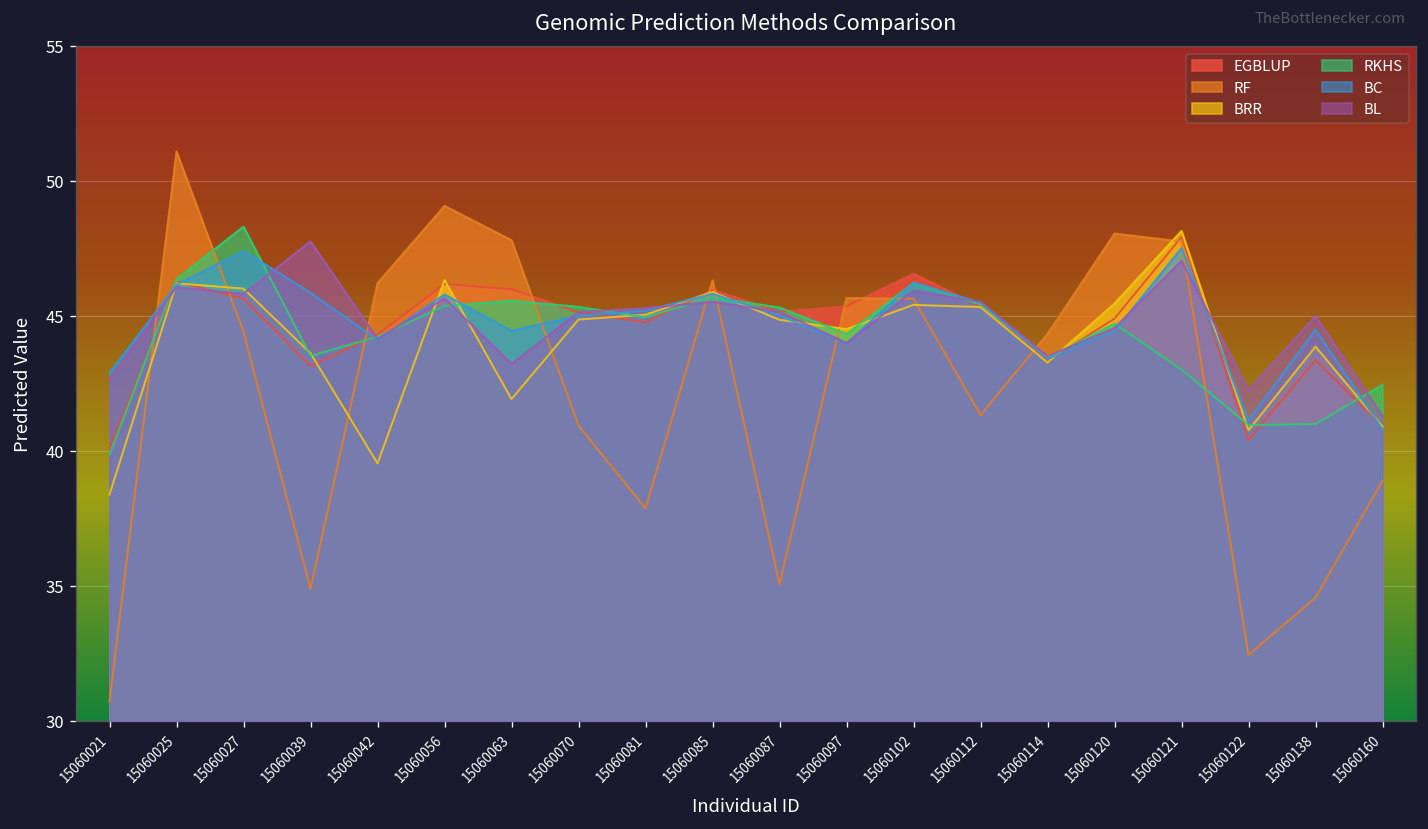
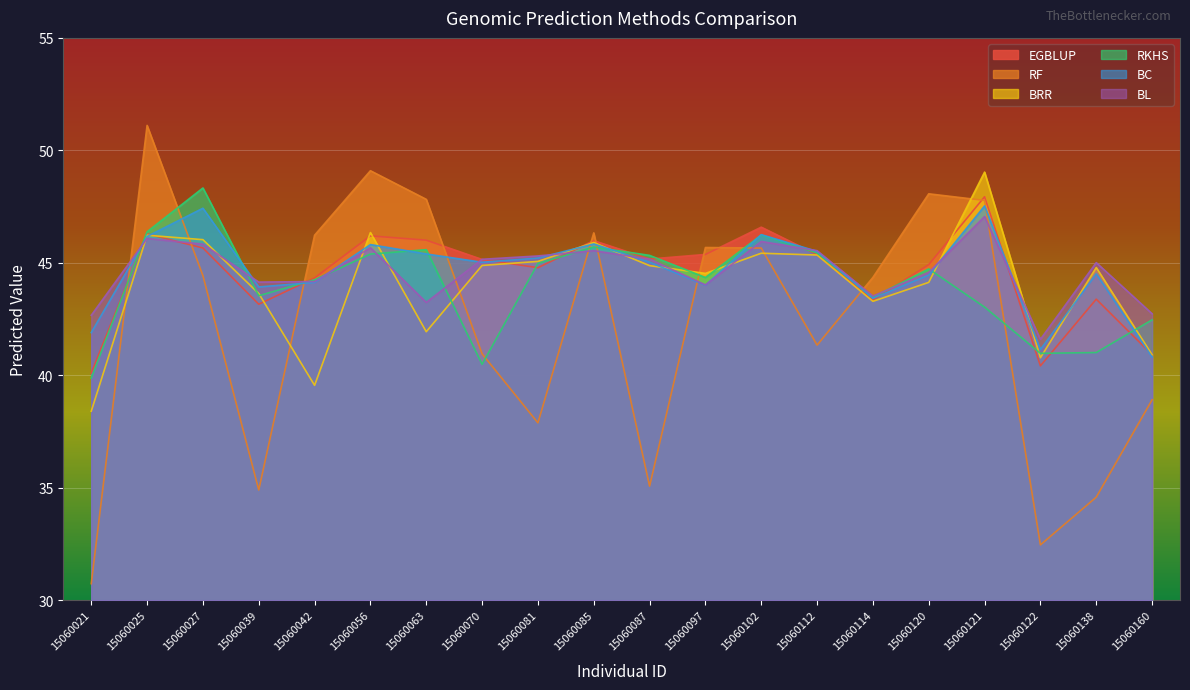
BC, 15060021: 42.9 -> 41.9
BC, 15060039: 45.9 -> 43.9
BL, 15060039: 47.8 -> 44.1
BC, 15060063: 44.5 -> 45.4
RKHS, 15060070: 45.4 -> 40.5
BRR, 15060120: 45.5 -> 44.1
BRR, 15060121: 48.2 -> 49.0
BL, 15060122: 42.3 -> 41.6
BRR, 15060138: 43.9 -> 44.8
BL, 15060160: 41.3 -> 42.7
